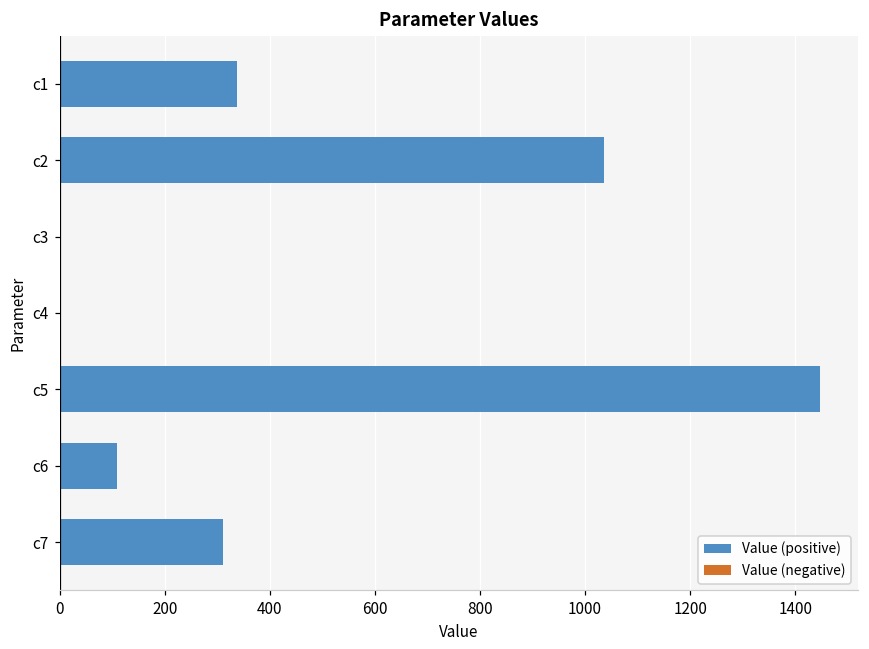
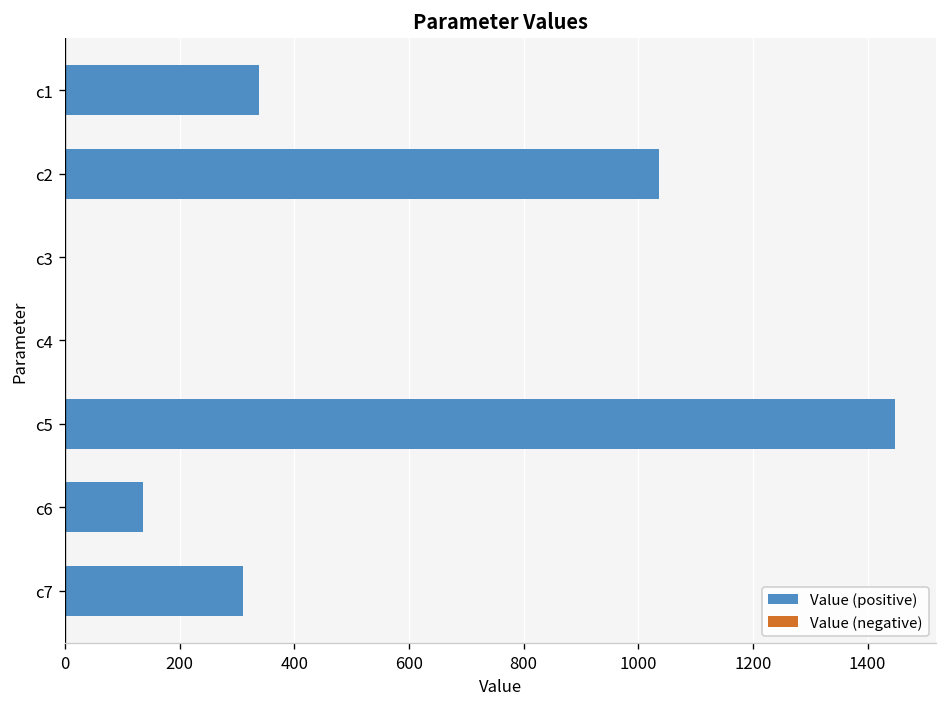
Value (positive), c6: 110 -> 140
